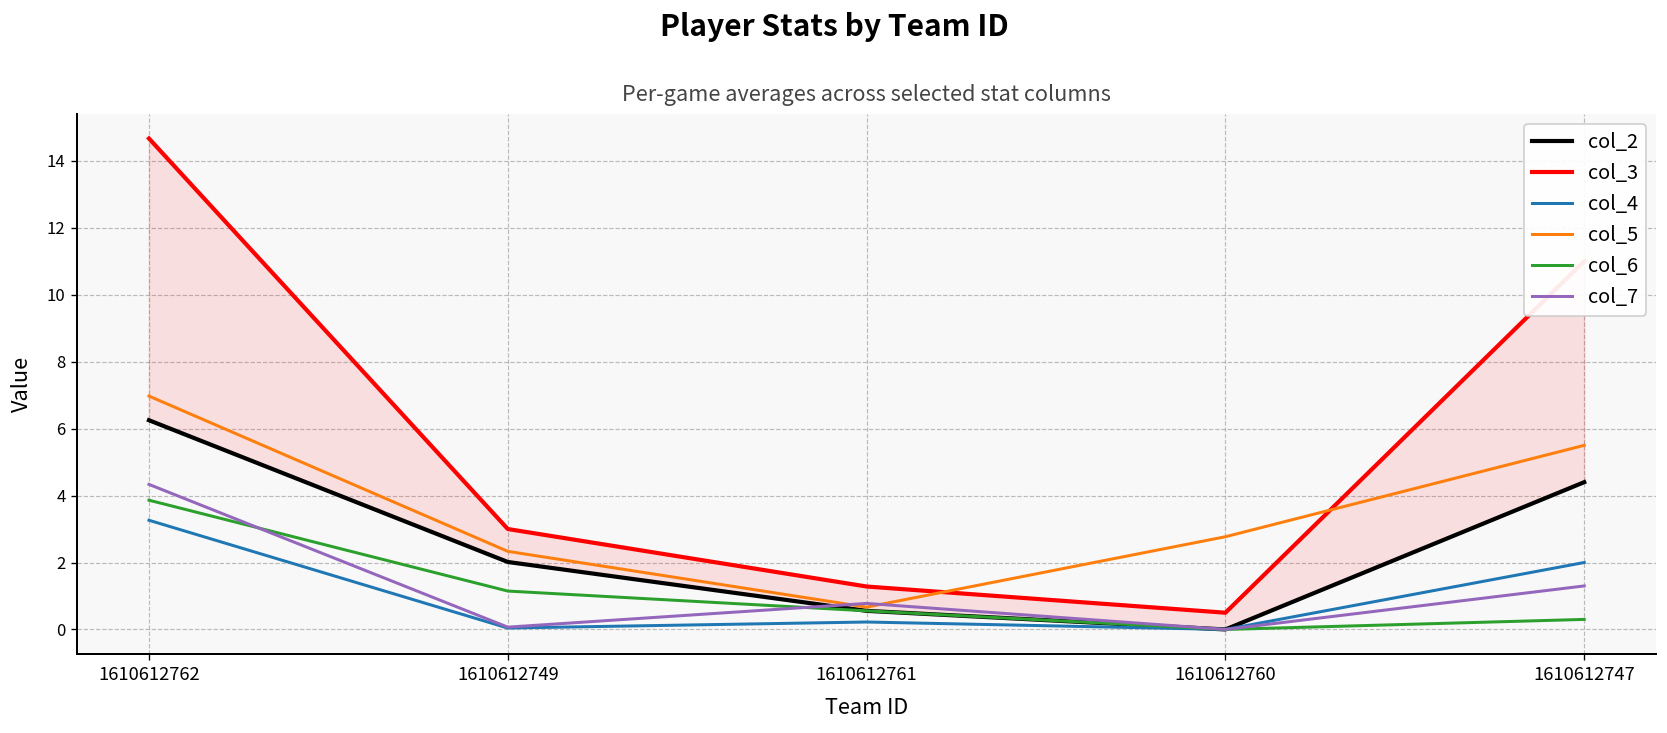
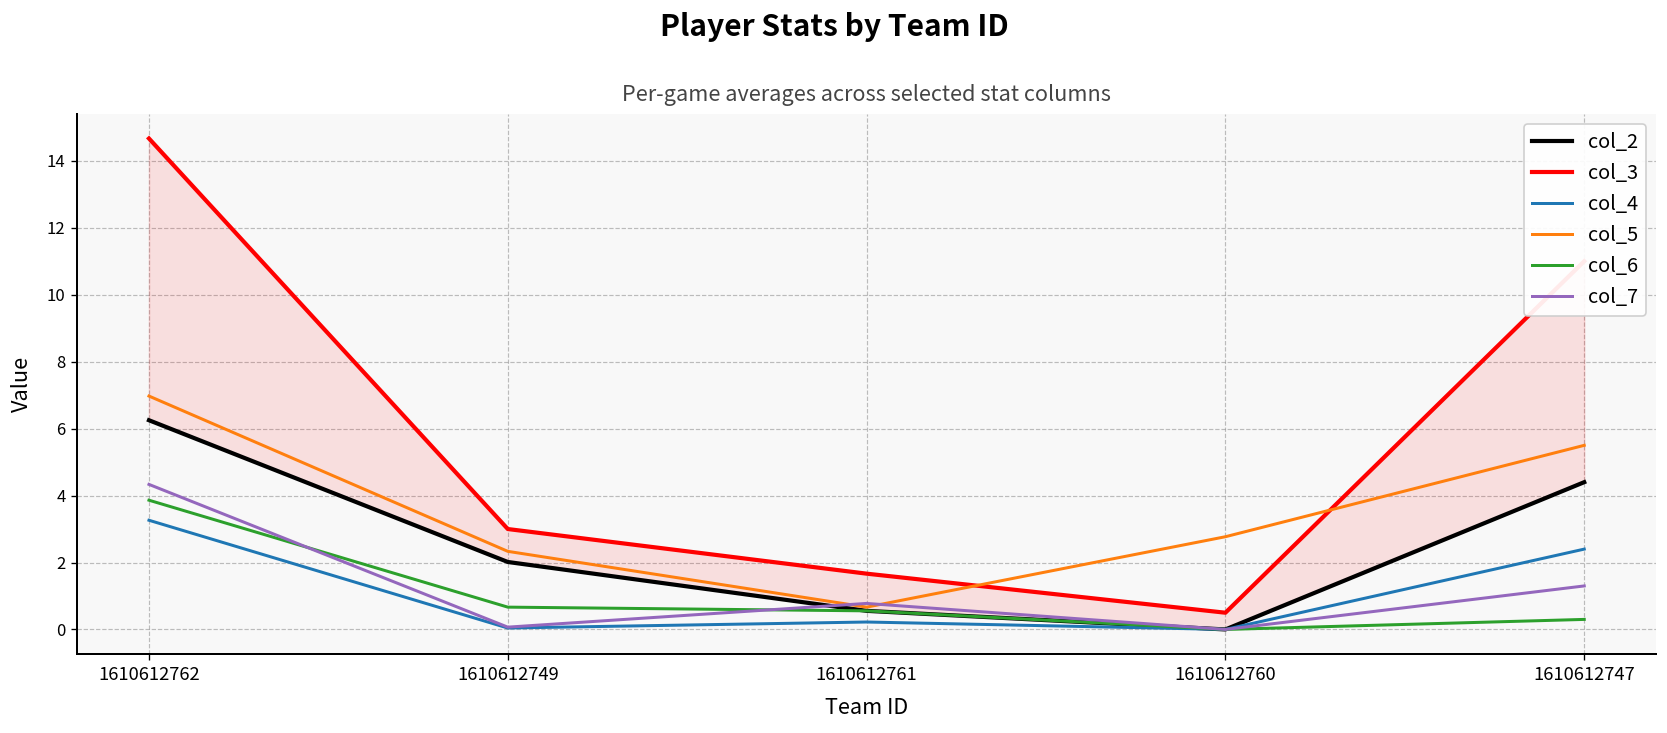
col_6, 1610612749: 1.1 -> 0.7
col_3, 1610612761: 1.3 -> 1.7
col_4, 1610612747: 2.0 -> 2.4
